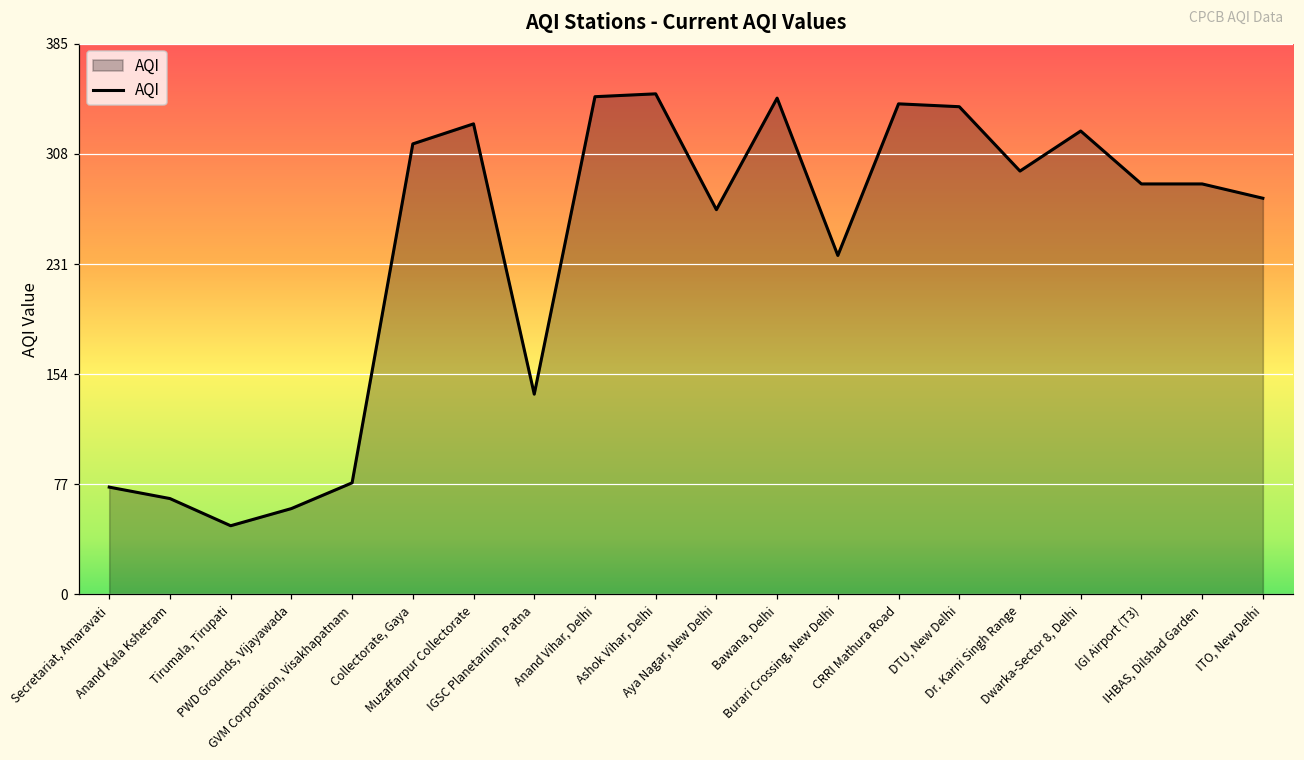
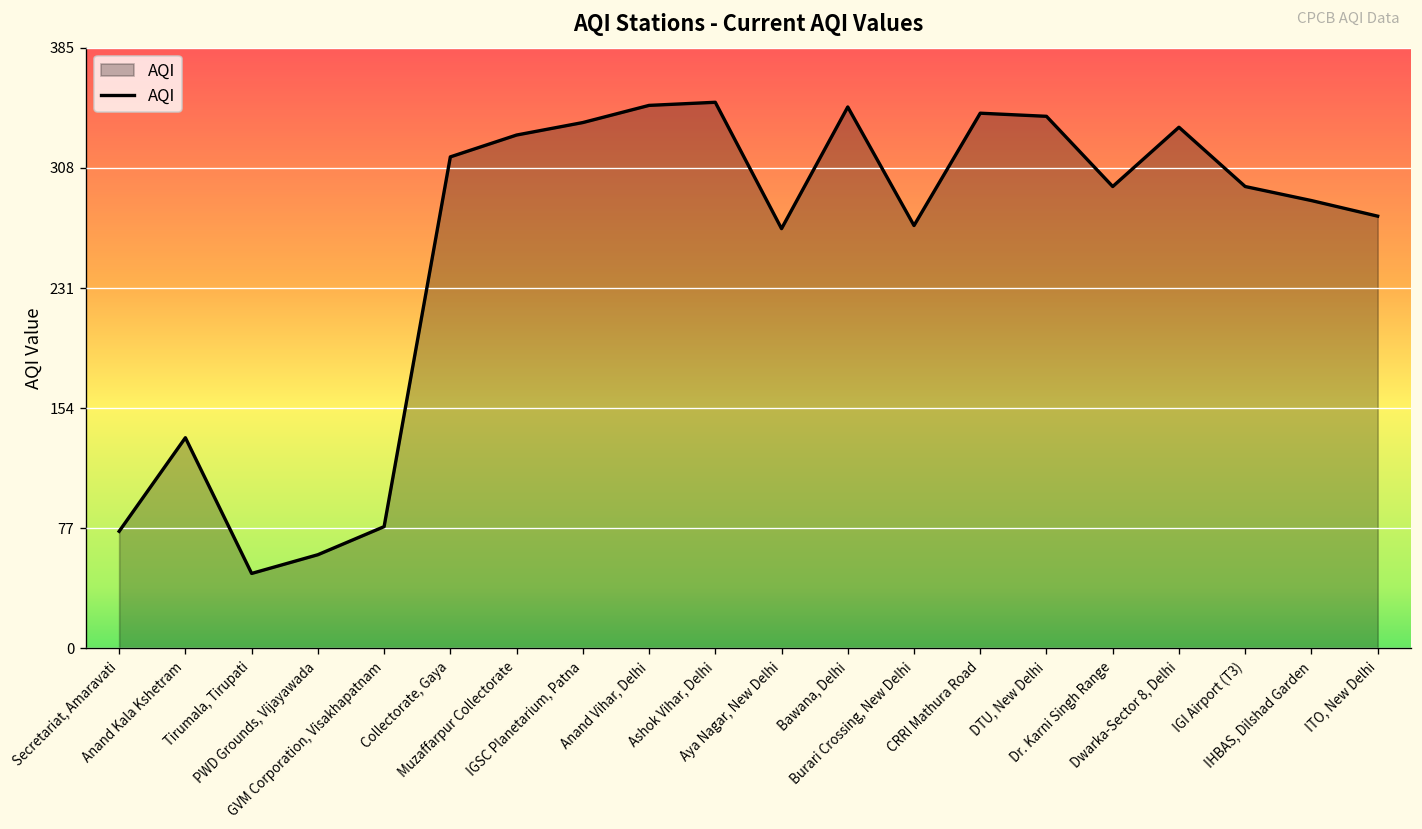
Anand Kala Kshetram: 67 -> 135
IGSC Planetarium, Patna: 140 -> 337
Burari Crossing, New Delhi: 237 -> 271
Dwarka-Sector 8, Delhi: 324 -> 334
IGI Airport (T3): 287 -> 296
